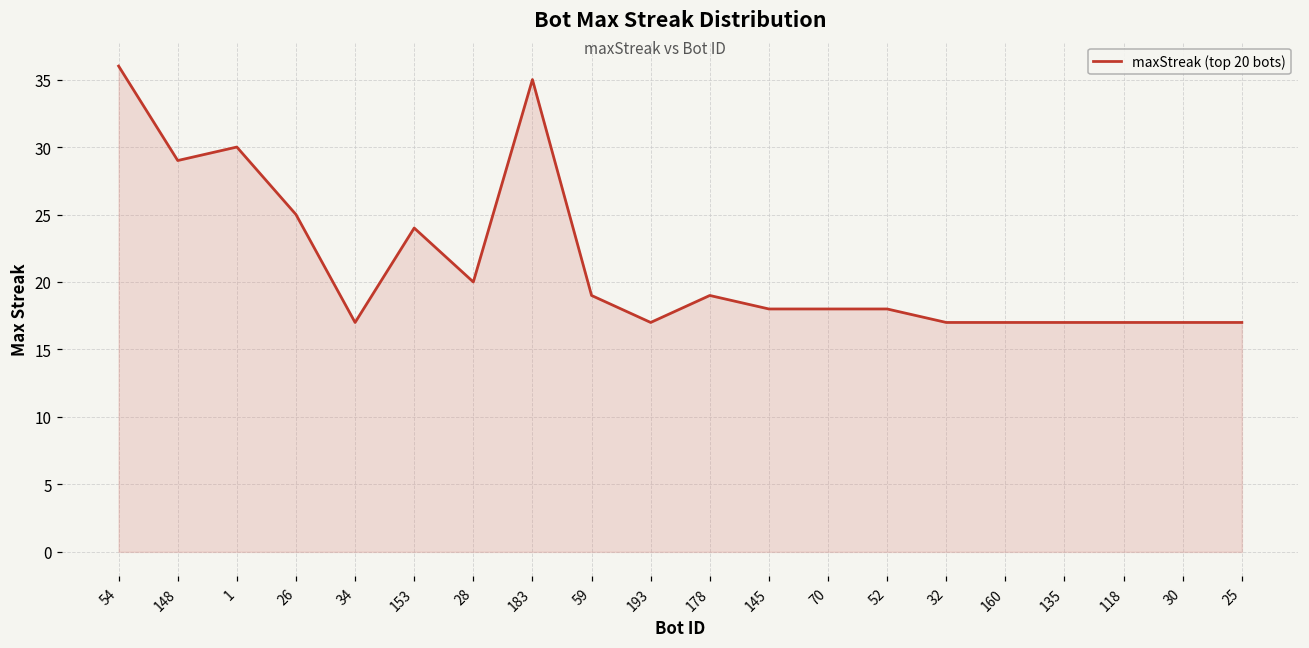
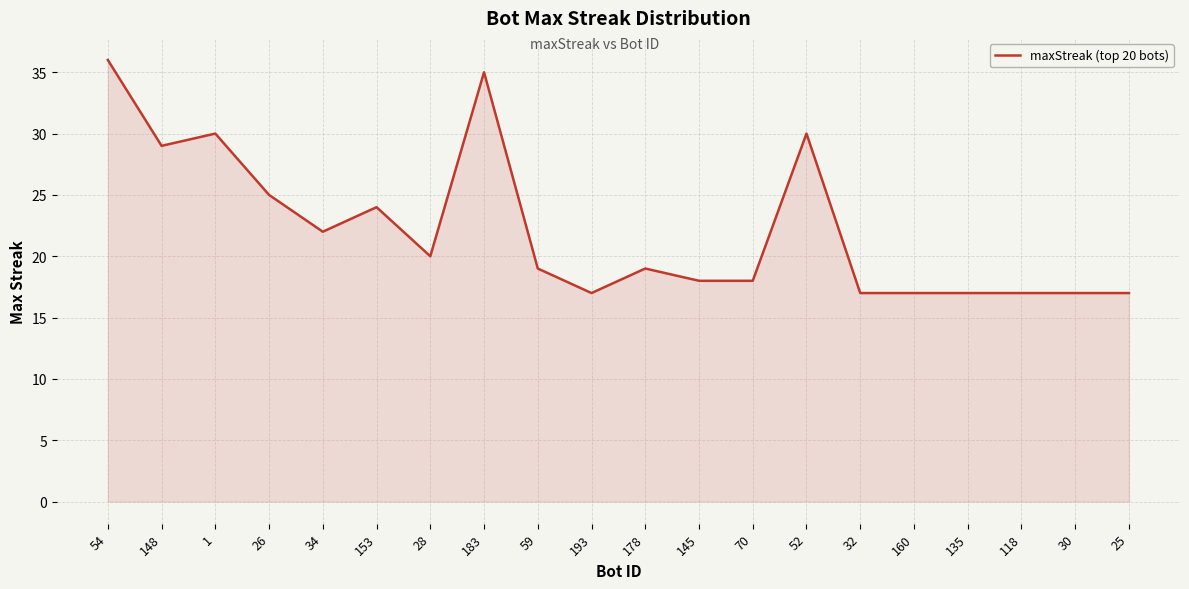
34: 17 -> 22
52: 18 -> 30
